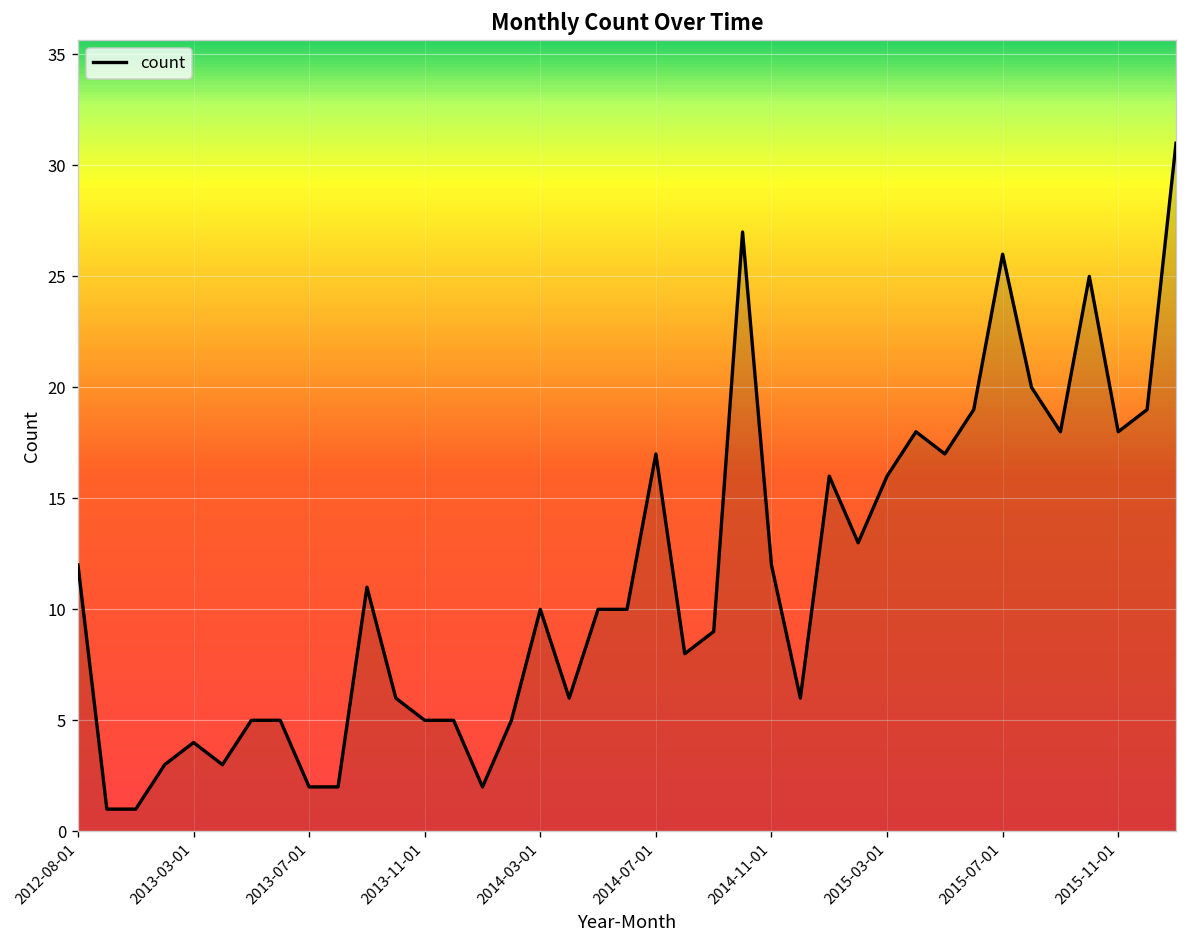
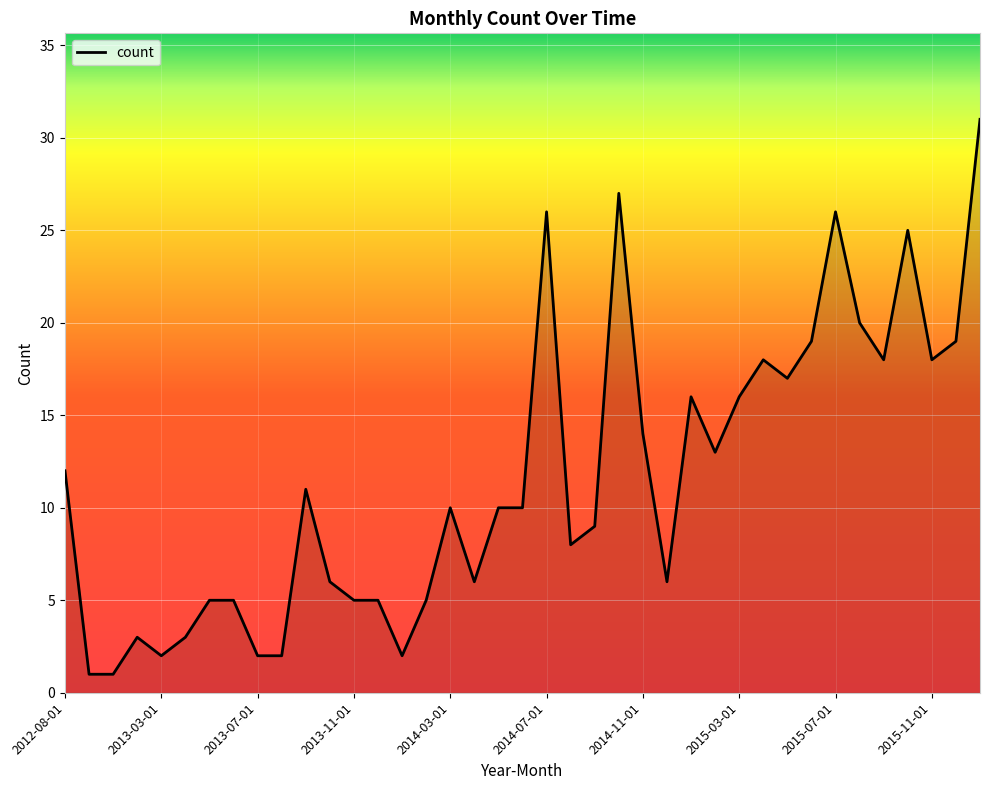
2013-03-01: 4 -> 2
2014-07-01: 17 -> 26
2014-11-01: 12 -> 14
